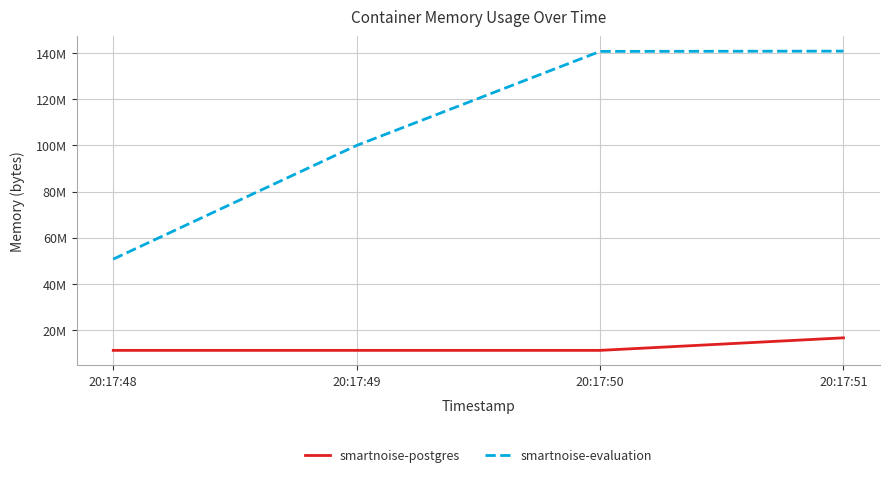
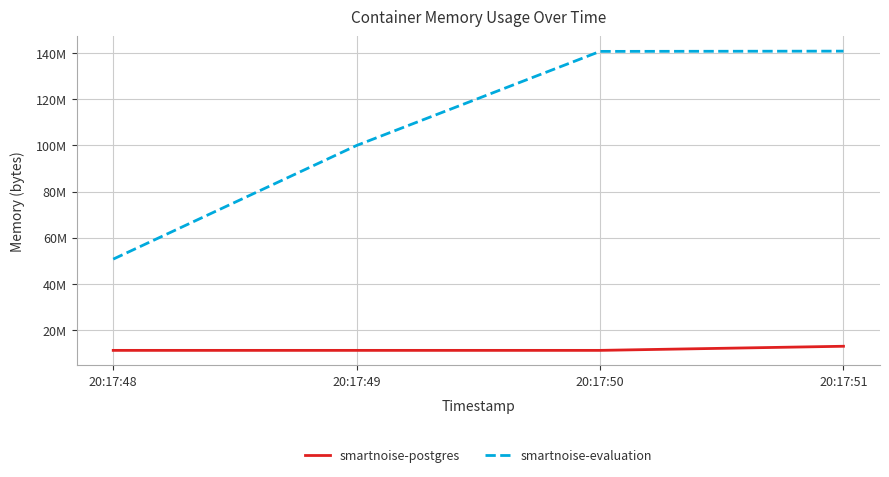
smartnoise-postgres, 20:17:51: 17000000 -> 13000000
